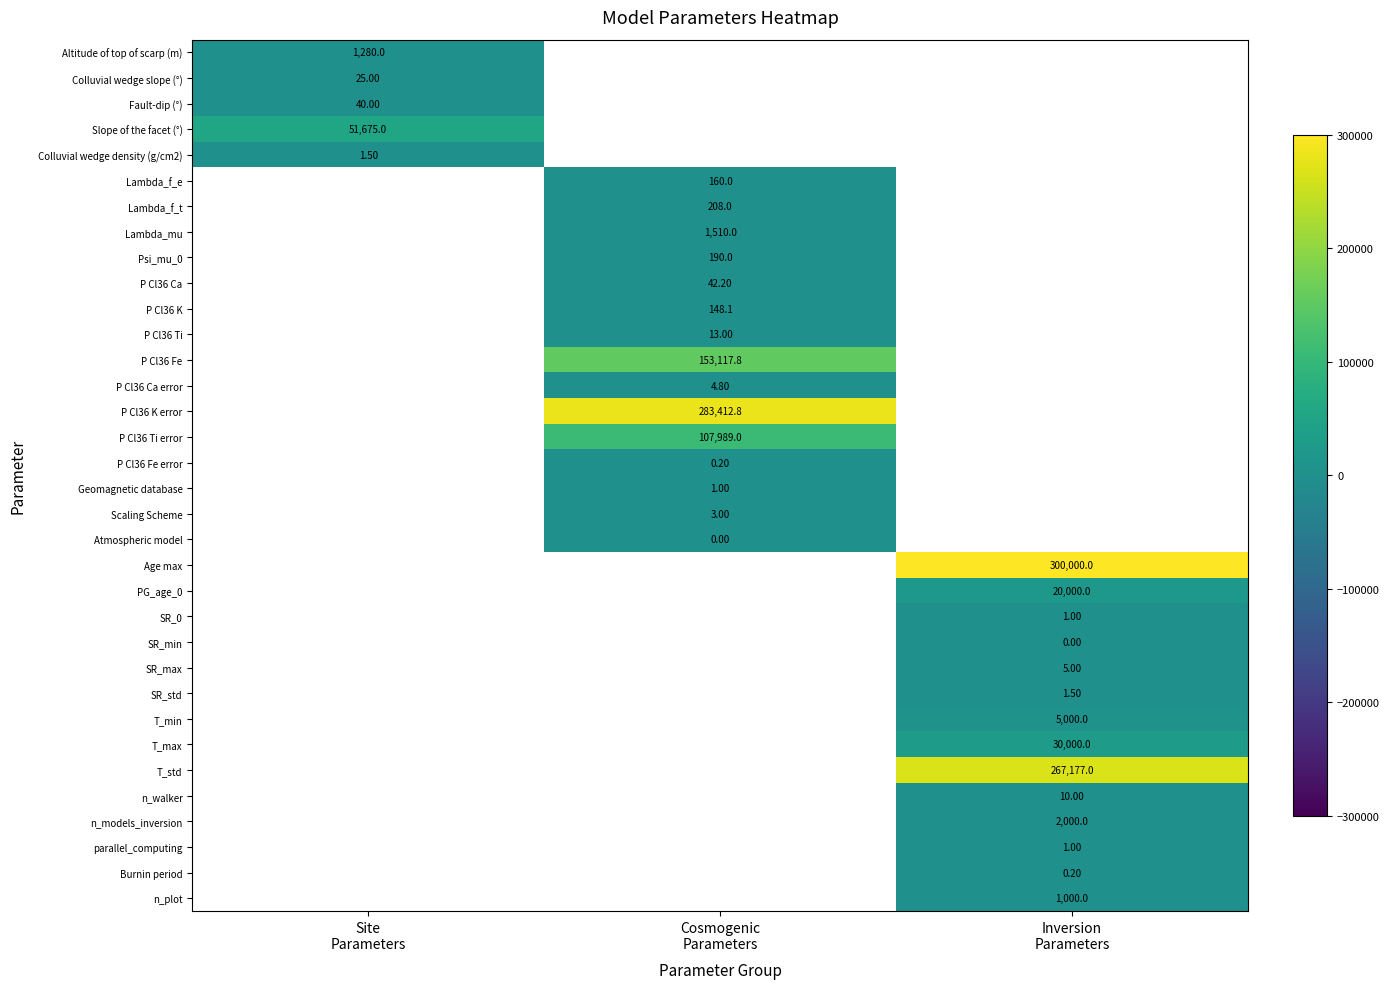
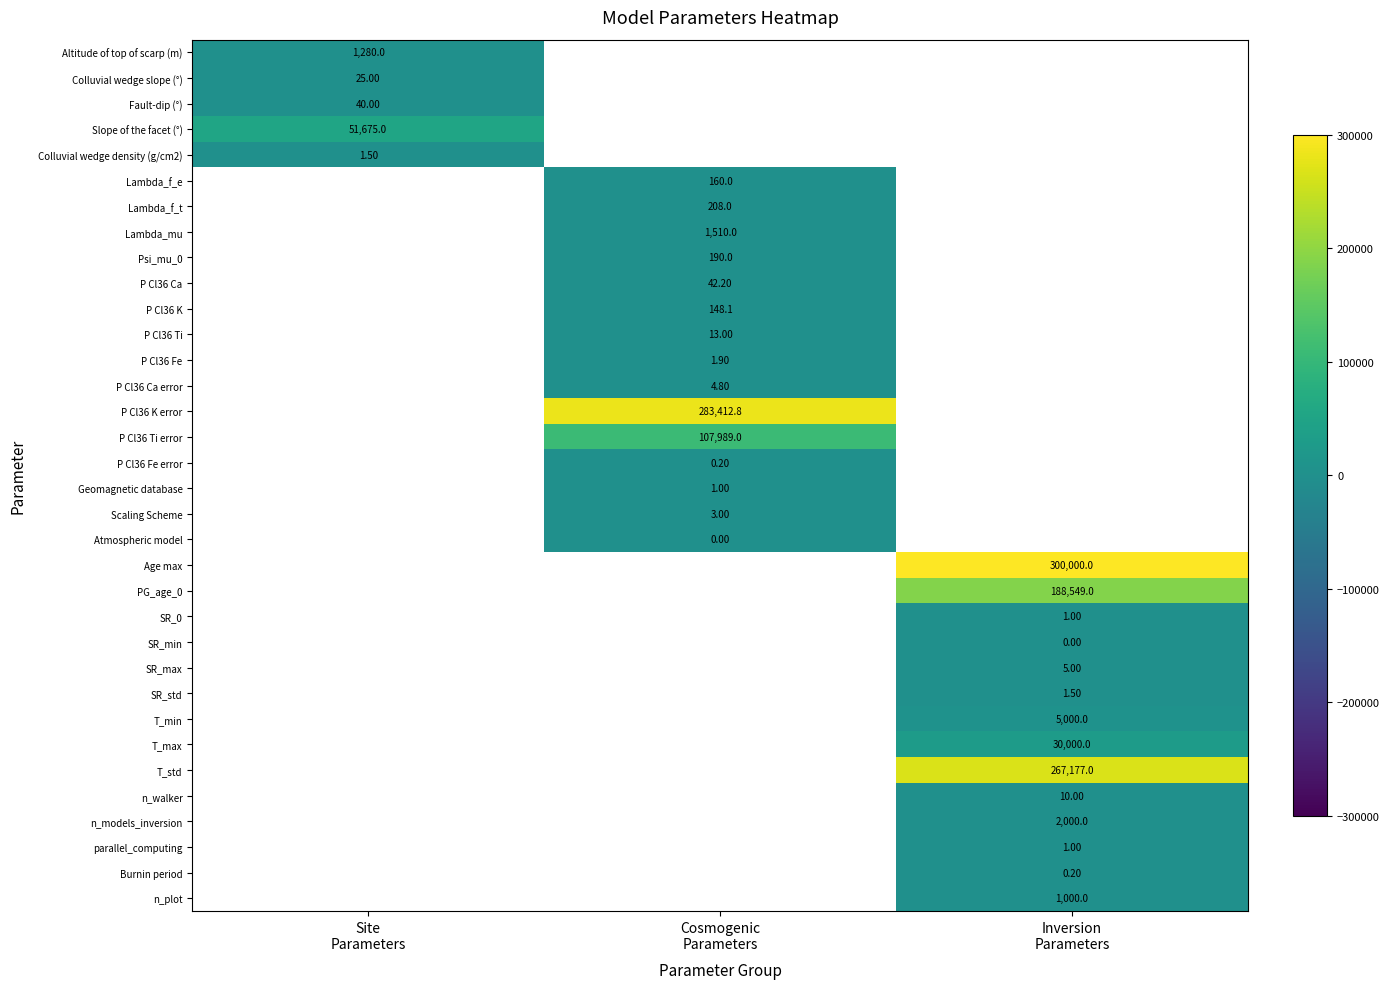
P Cl36 Fe, Cosmogenic Parameters: 153,117.8 -> 1.90
PG_age_0, Inversion Parameters: 20,000.0 -> 188,549.0
